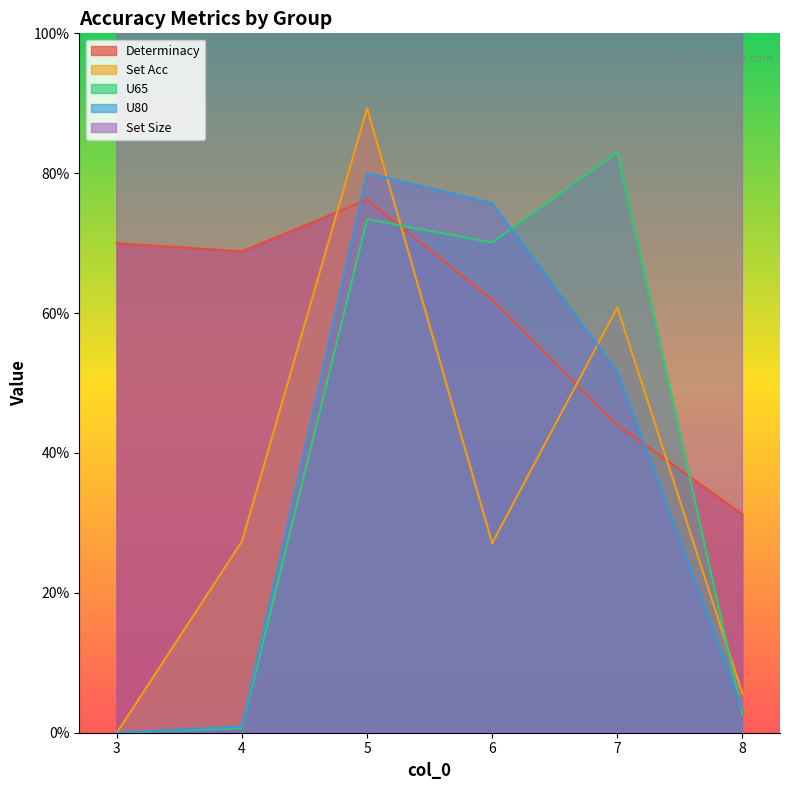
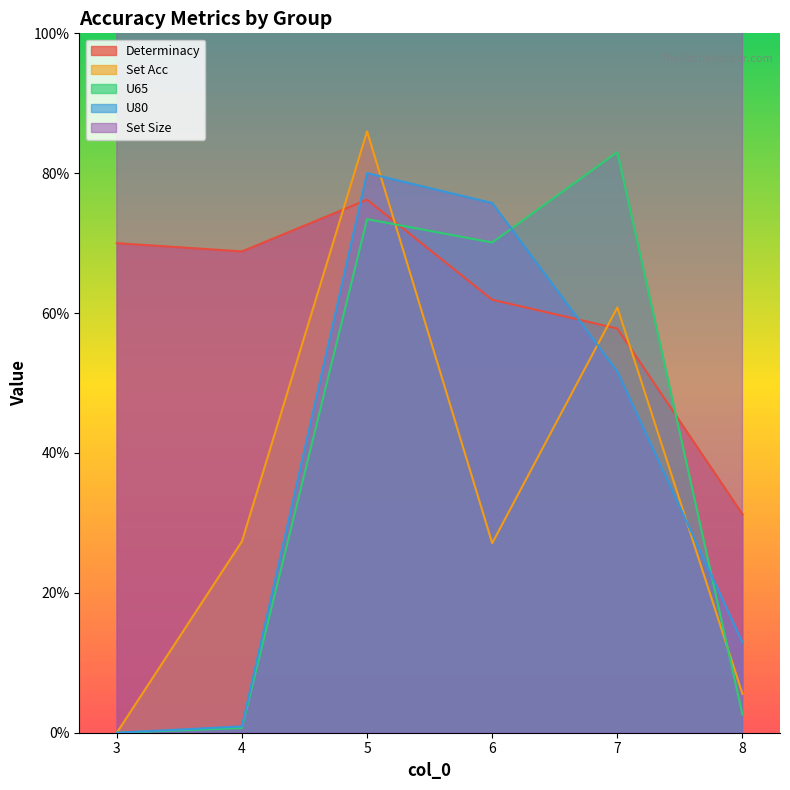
Set Acc, 5: 89% -> 86%
Determinacy, 7: 44% -> 58%
U80, 8: 3% -> 13%
